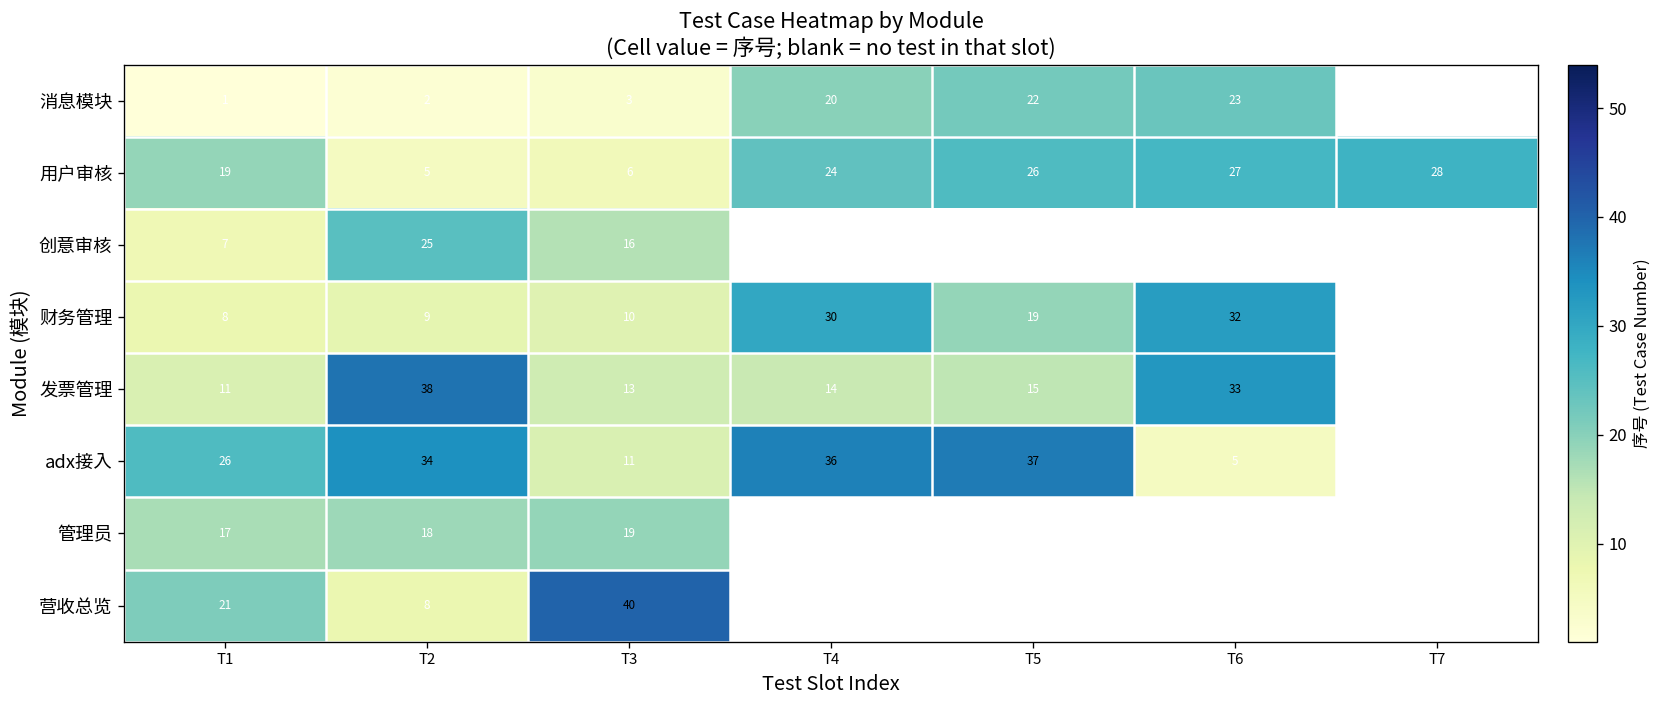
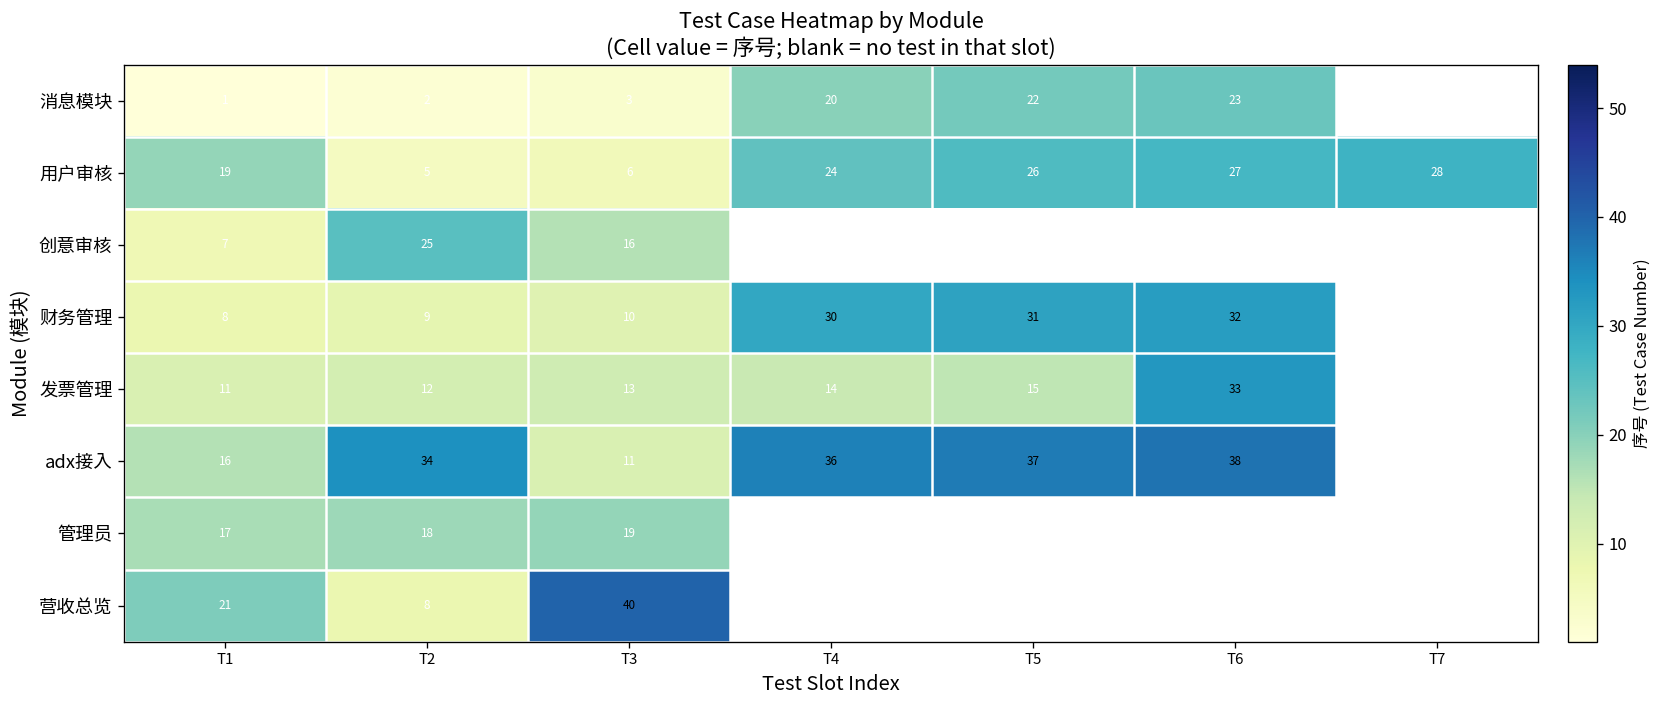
财务管理, T5: 19 -> 31
发票管理, T2: 38 -> 12
adx接入, T1: 26 -> 16
adx接入, T6: 5 -> 38
